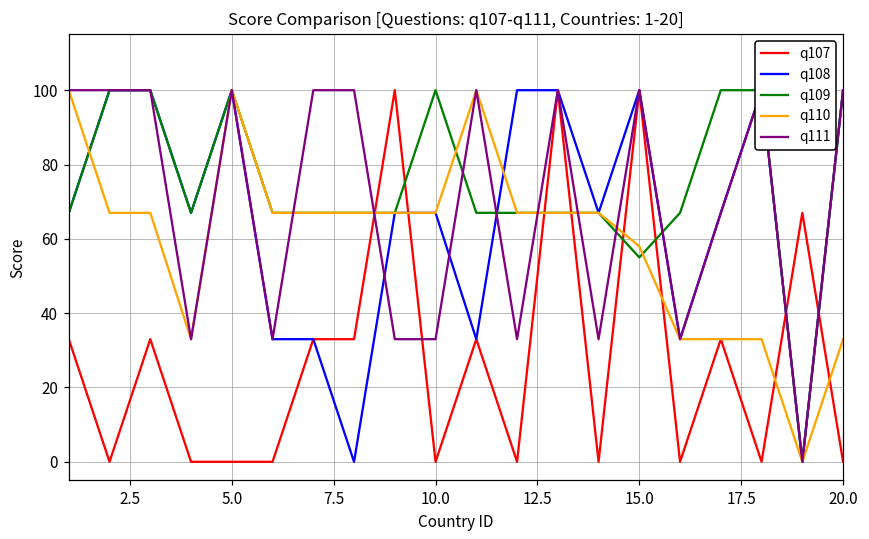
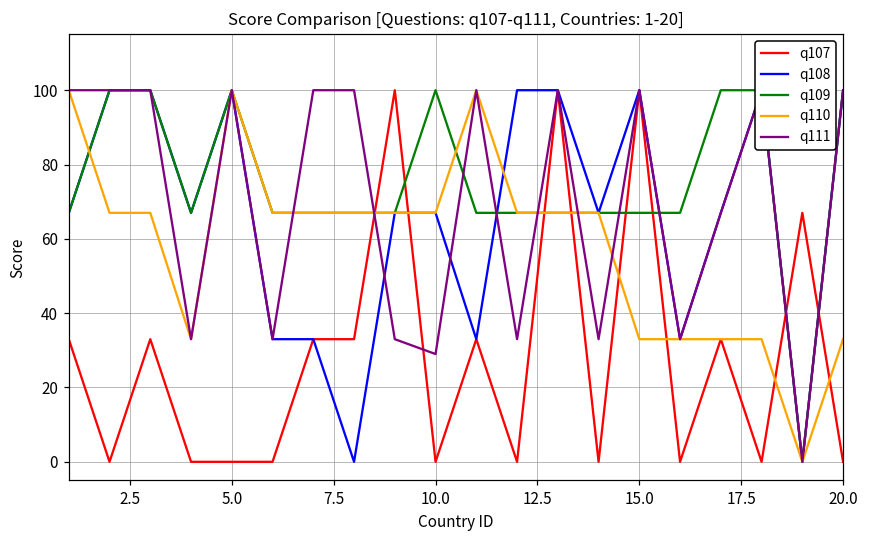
q111, 10.0: 33 -> 29
q109, 15.0: 55 -> 67
q110, 15.0: 58 -> 33
